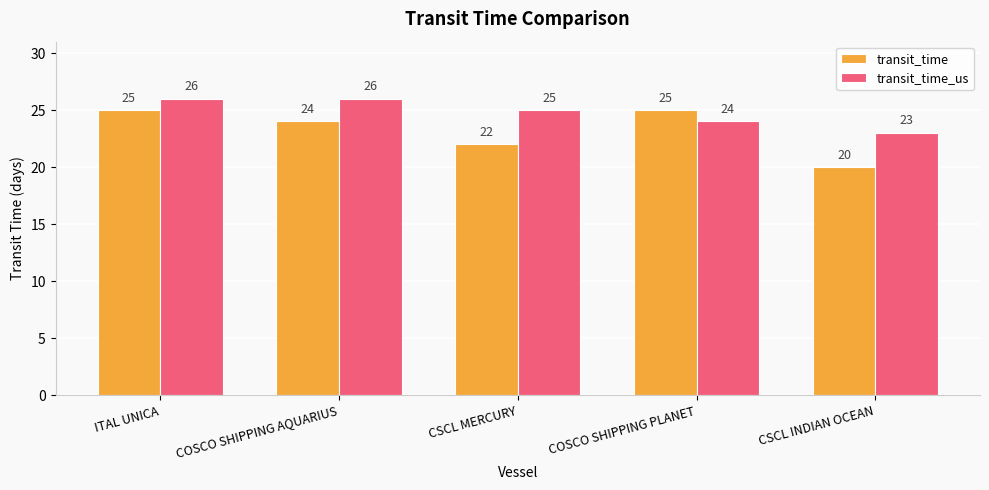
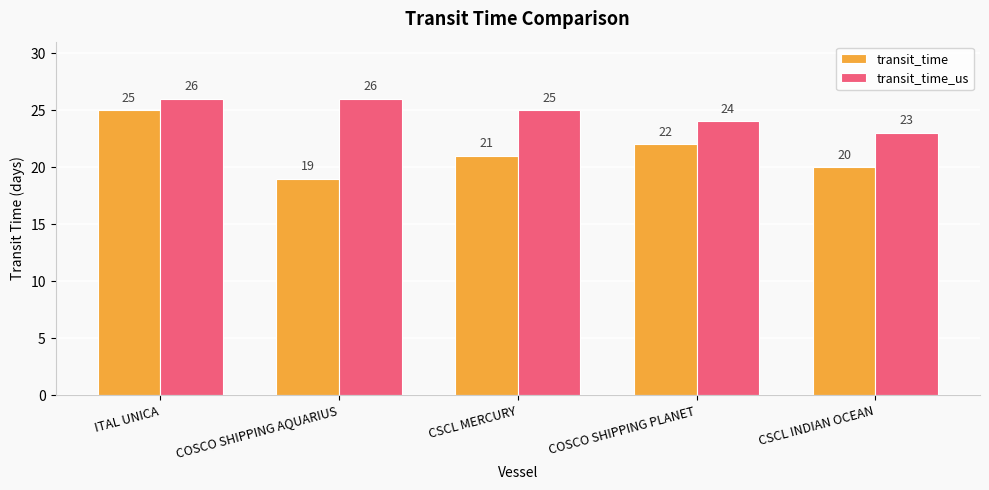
transit_time, COSCO SHIPPING AQUARIUS: 24 -> 19
transit_time, CSCL MERCURY: 22 -> 21
transit_time, COSCO SHIPPING PLANET: 25 -> 22
